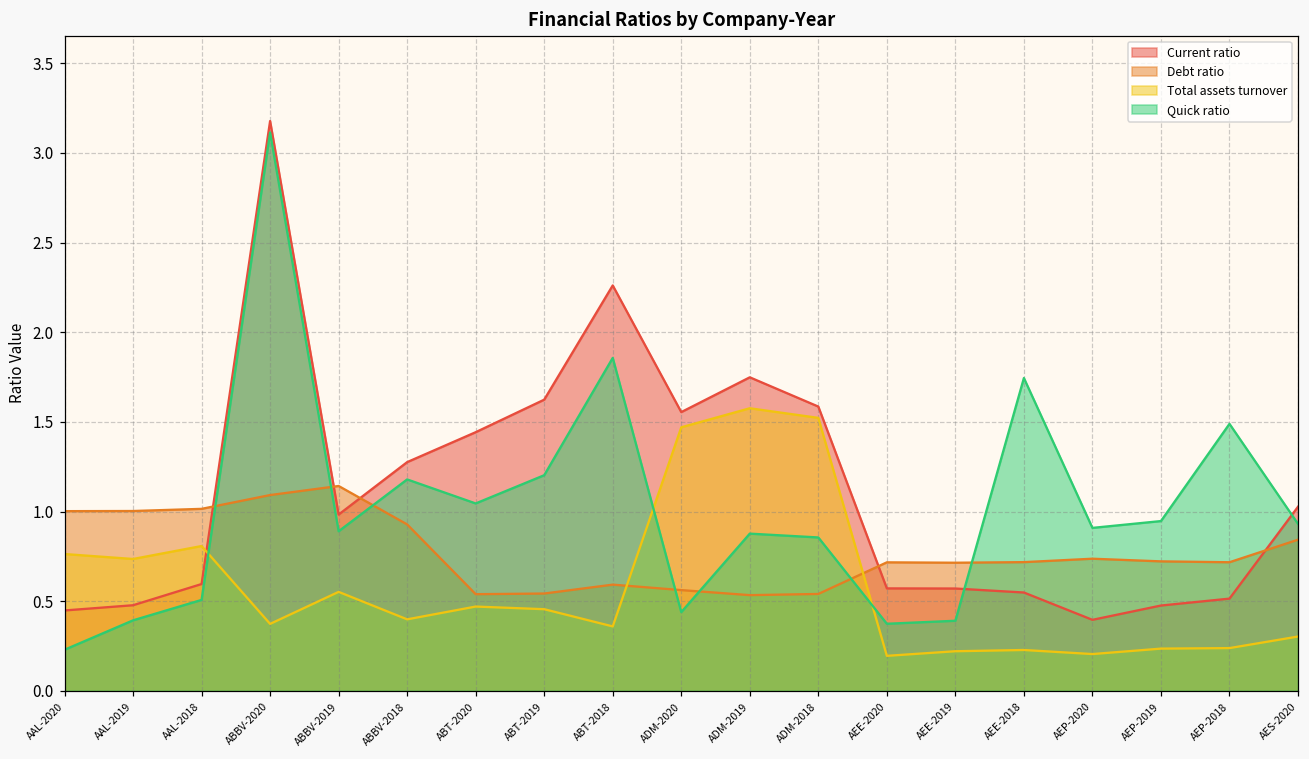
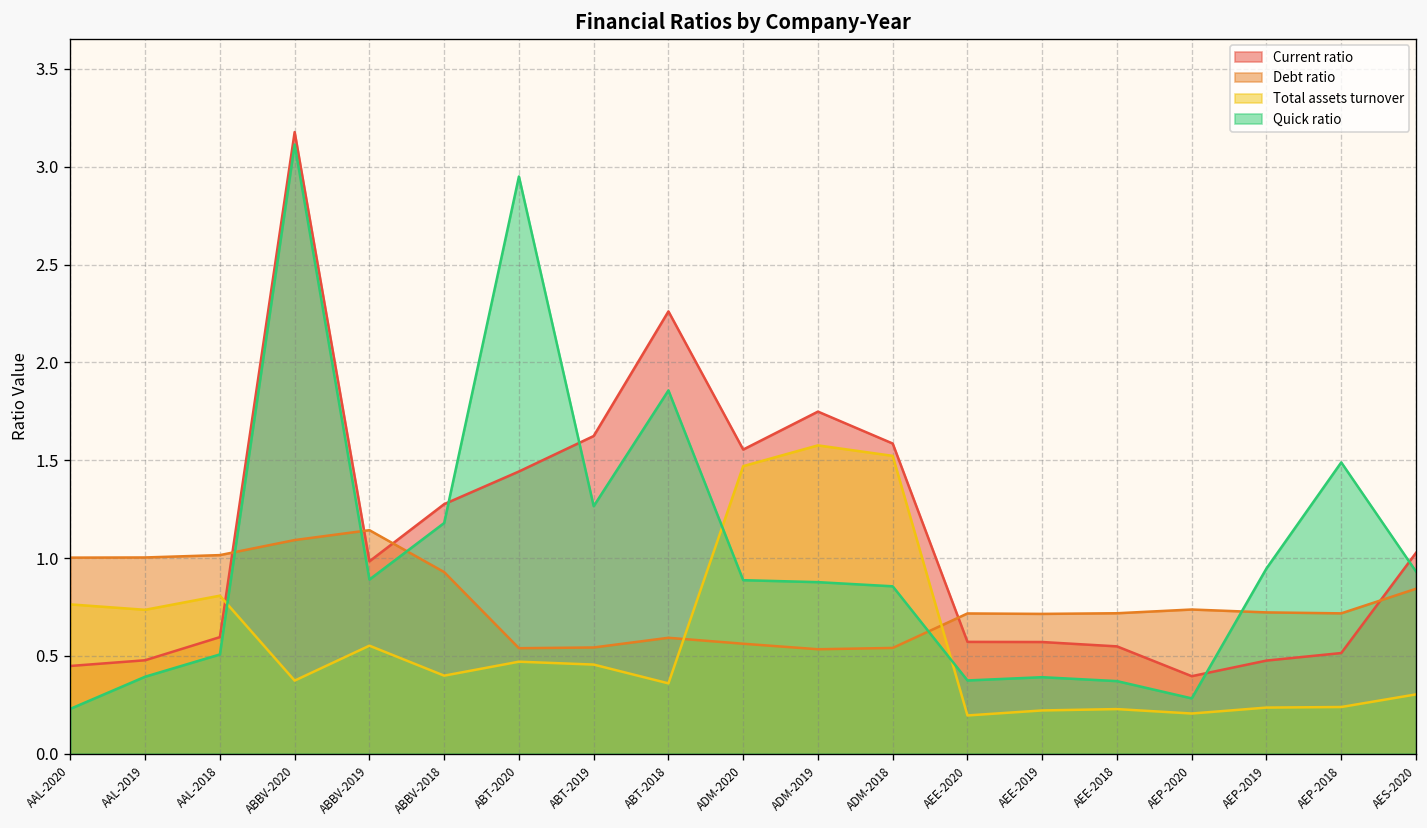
Quick ratio, ABT-2020: 1.04 -> 2.95
Quick ratio, ABT-2019: 1.20 -> 1.26
Quick ratio, ADM-2020: 0.44 -> 0.89
Quick ratio, AEE-2018: 1.74 -> 0.37
Quick ratio, AEP-2020: 0.91 -> 0.28
